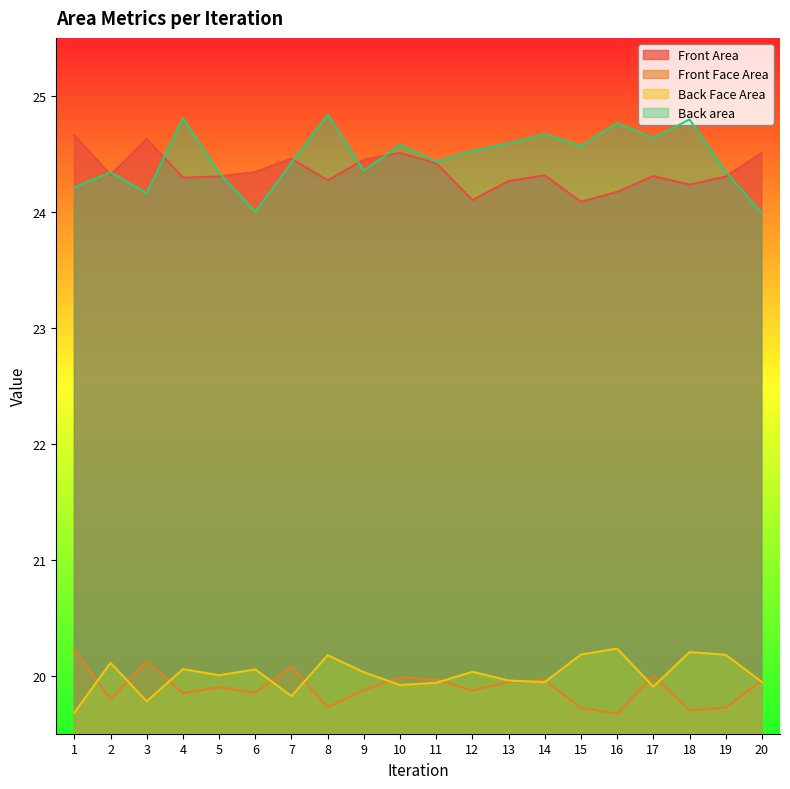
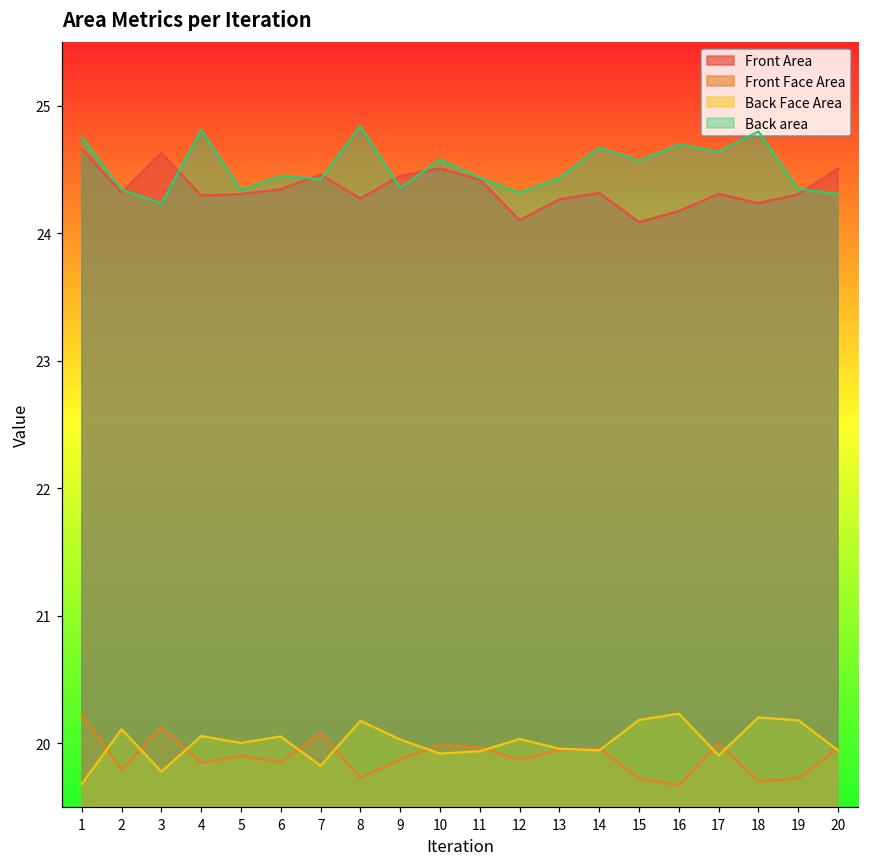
Back area, 1: 24.21 -> 24.75
Back area, 3: 24.16 -> 24.23
Back area, 6: 24.00 -> 24.45
Back area, 12: 24.53 -> 24.32
Back area, 13: 24.59 -> 24.43
Back area, 16: 24.77 -> 24.69
Back area, 20: 23.99 -> 24.31
